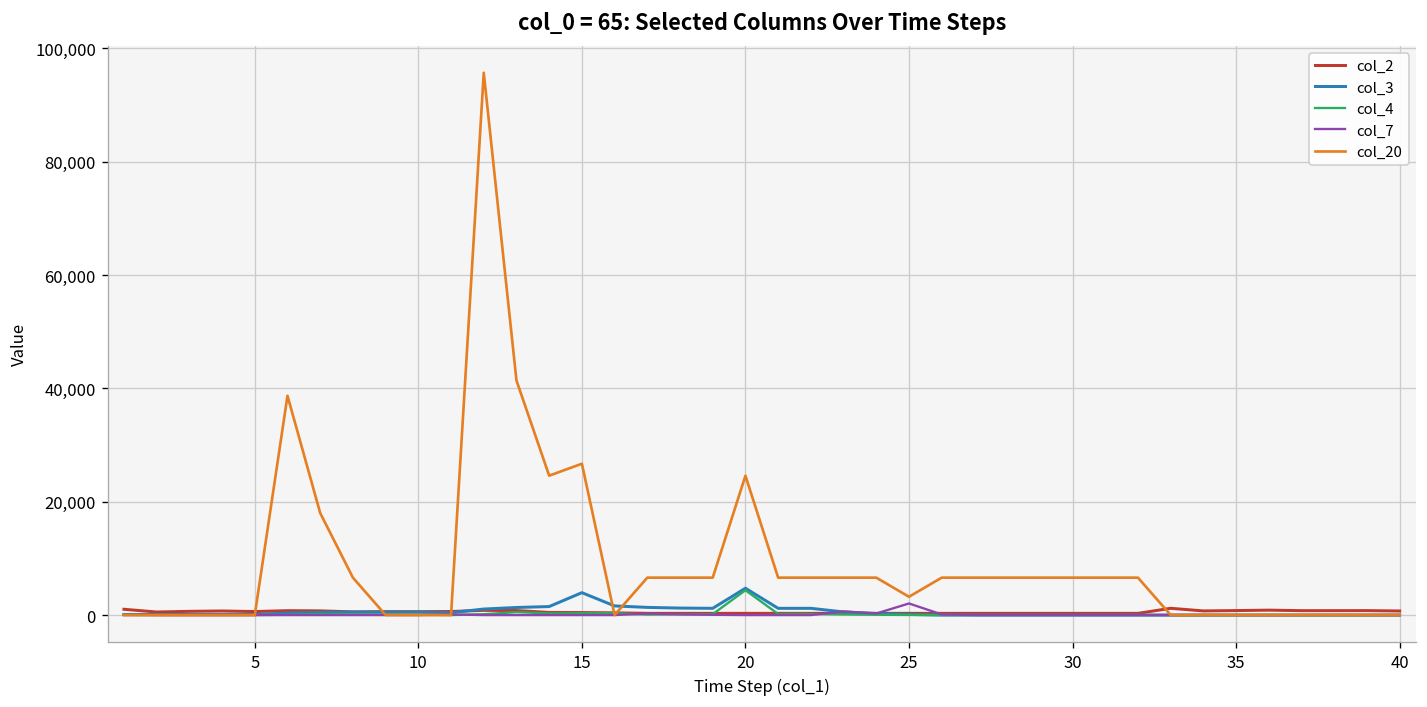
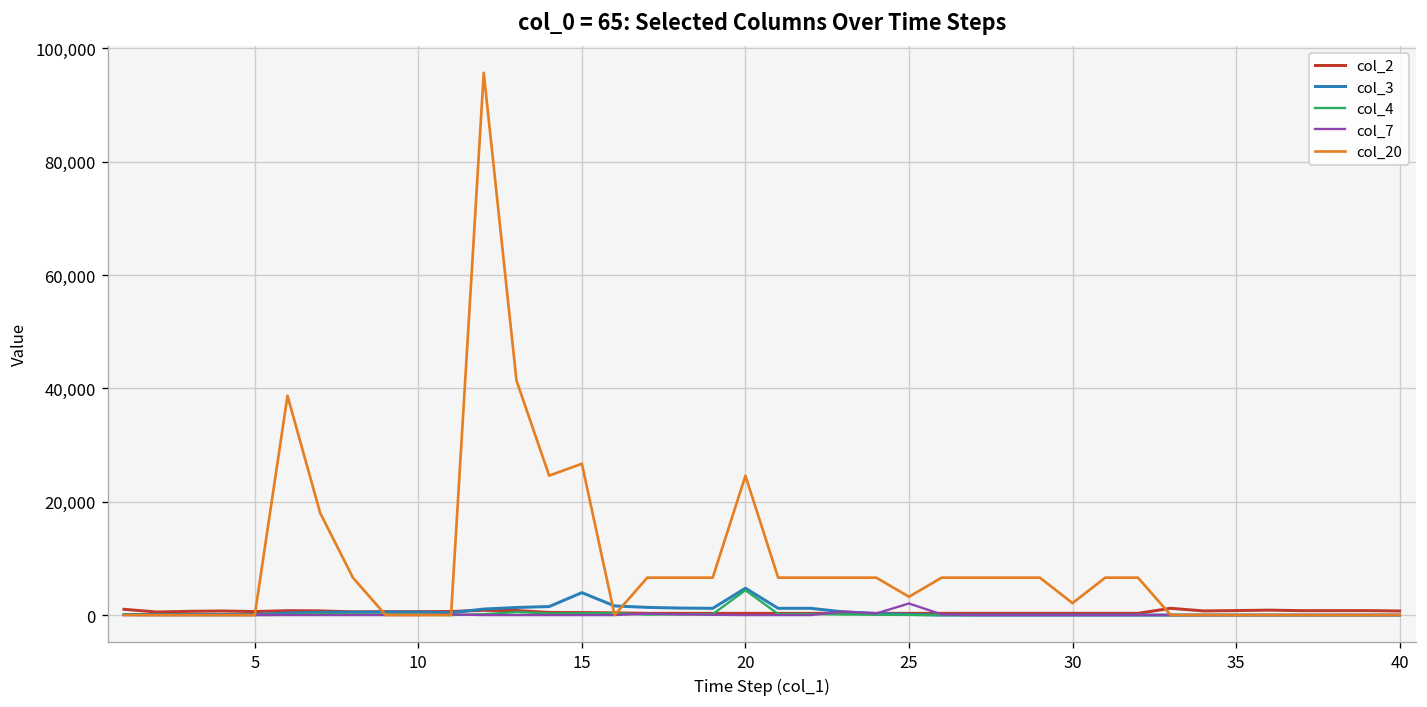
col_20, 30: 7,000 -> 2,000
